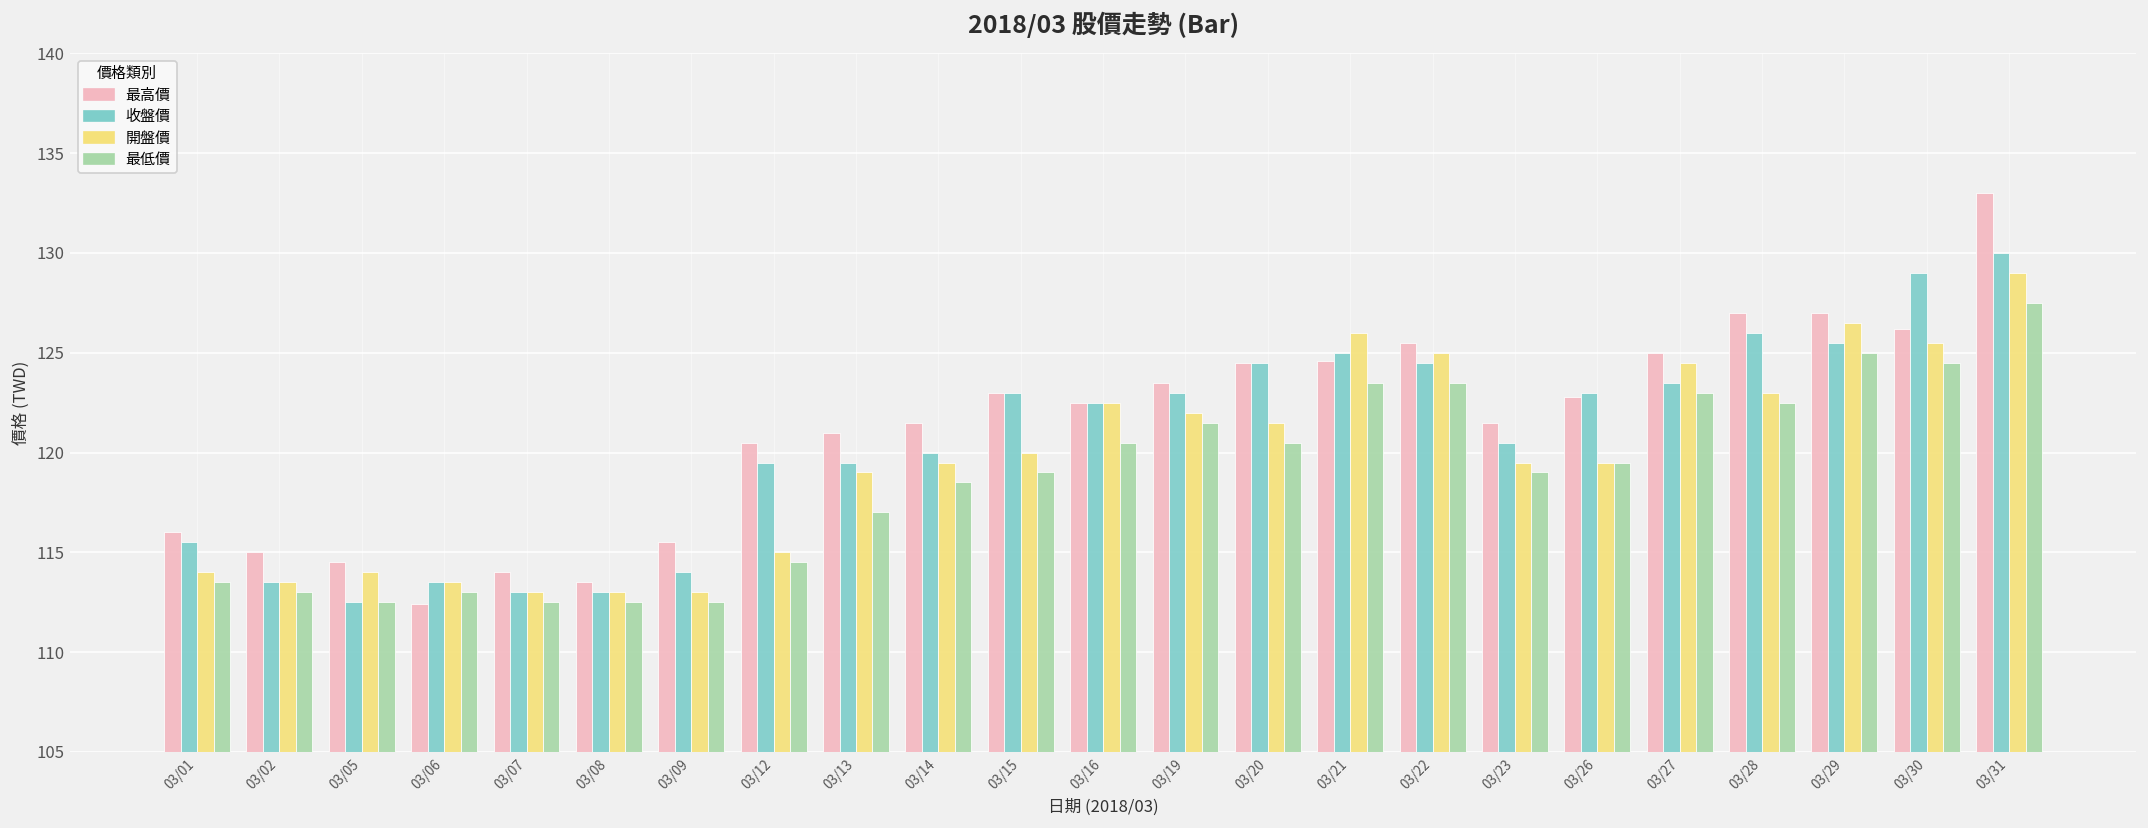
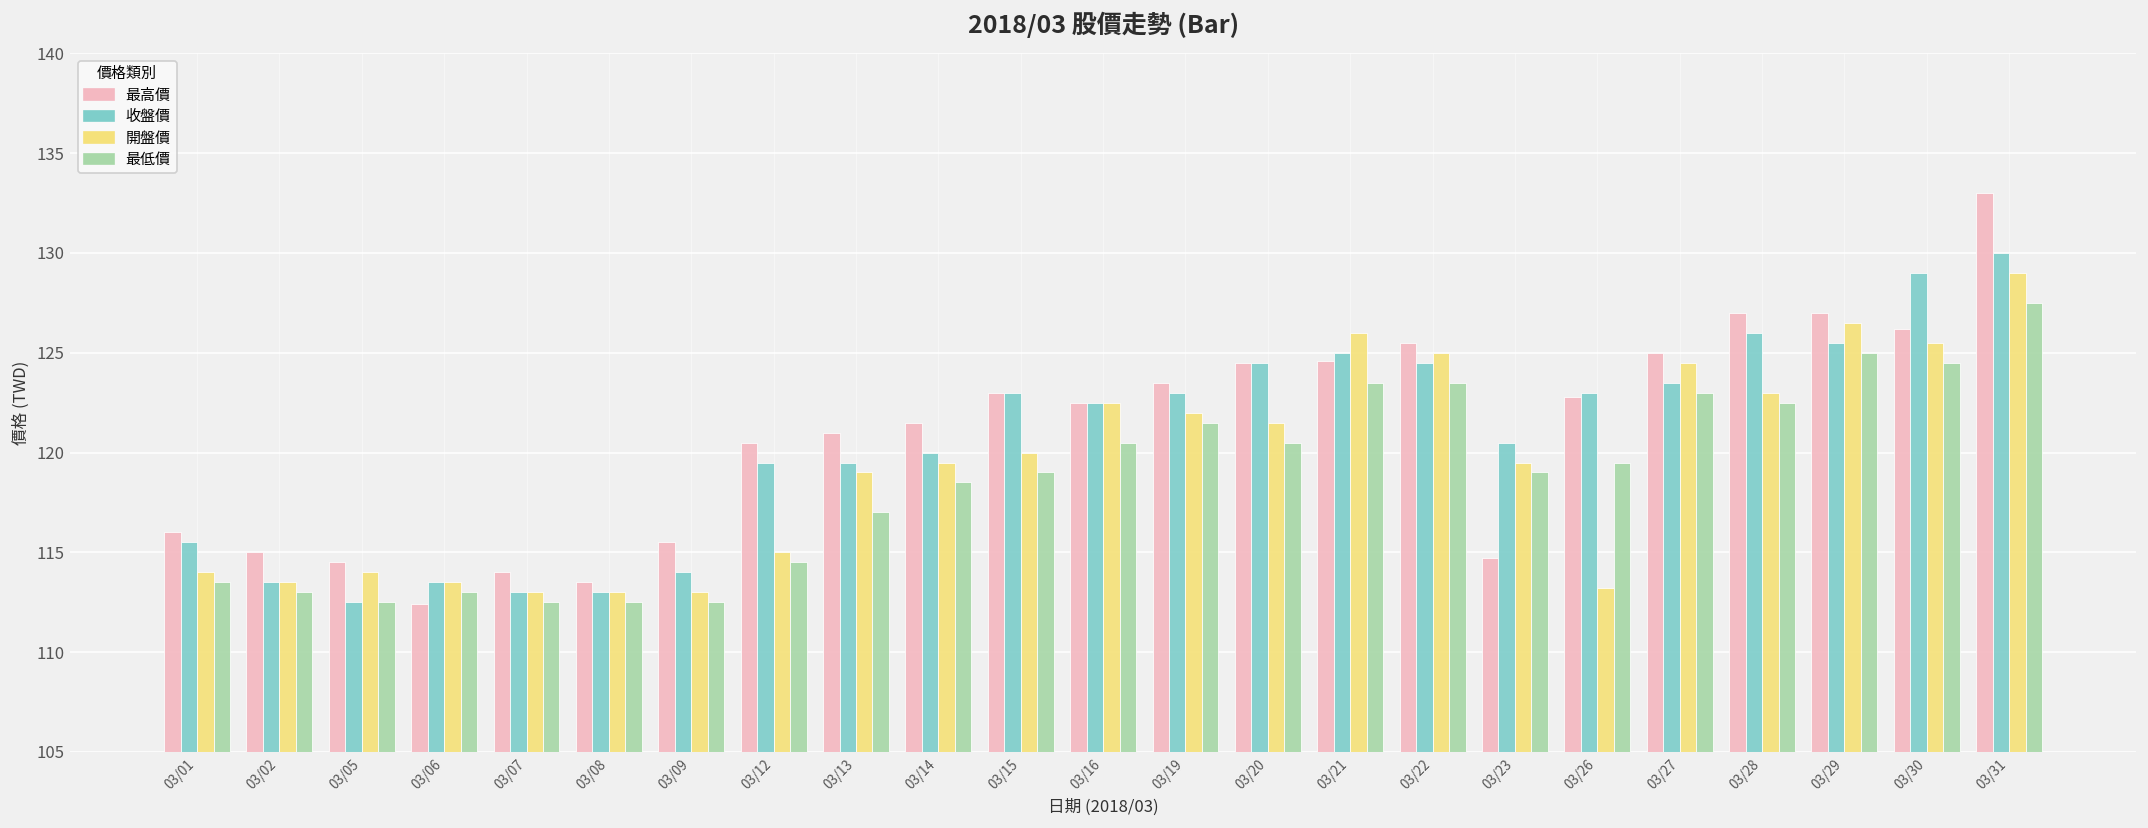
最高價, 03/23: 121.5 -> 114.7
開盤價, 03/26: 119.5 -> 113.2
